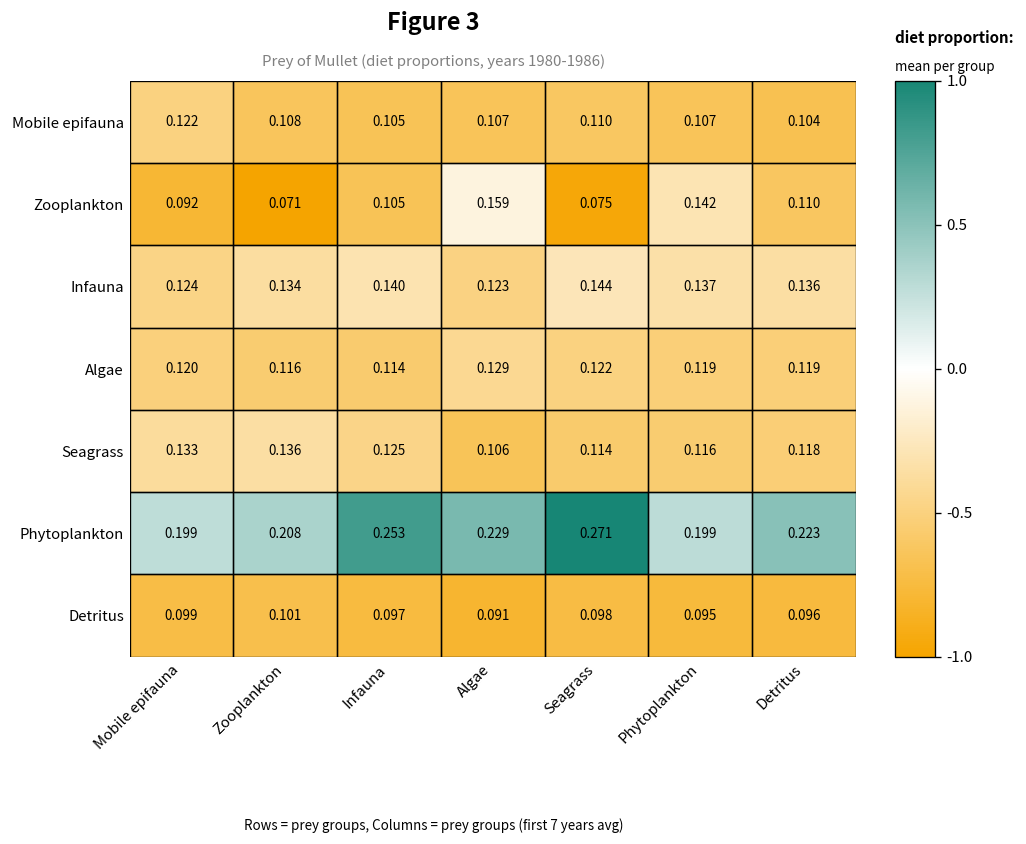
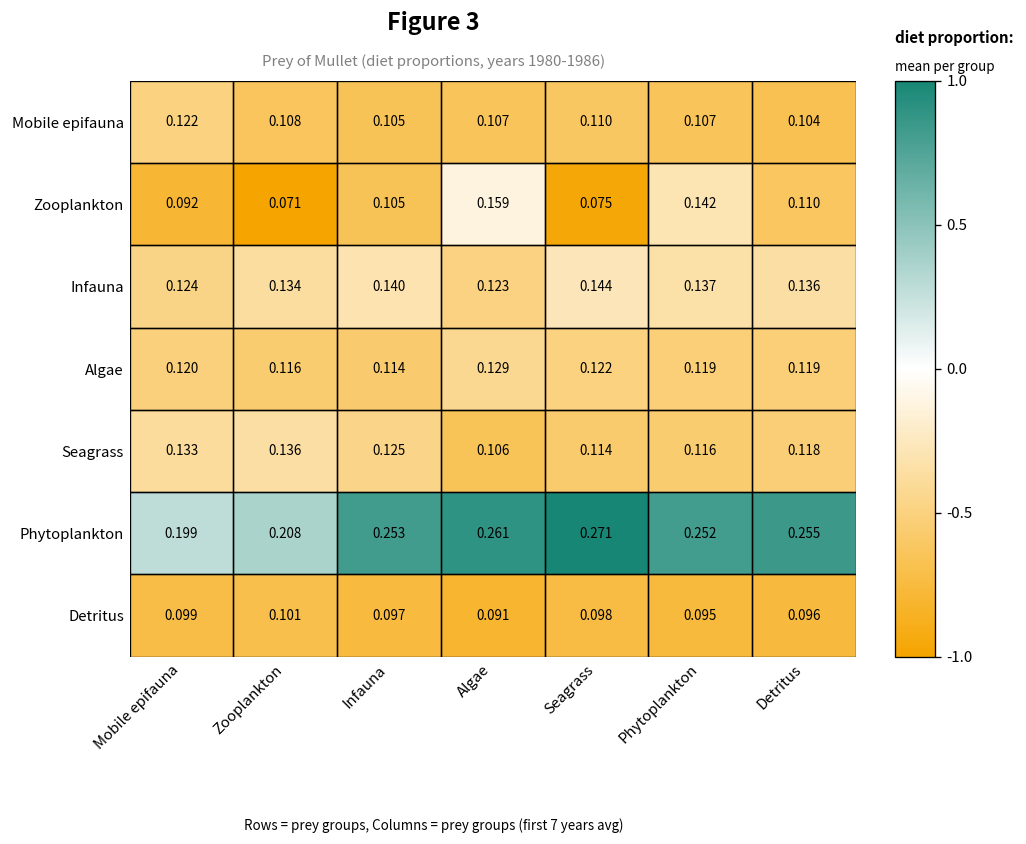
Phytoplankton, Algae: 0.229 -> 0.261
Phytoplankton, Phytoplankton: 0.199 -> 0.252
Phytoplankton, Detritus: 0.223 -> 0.255
